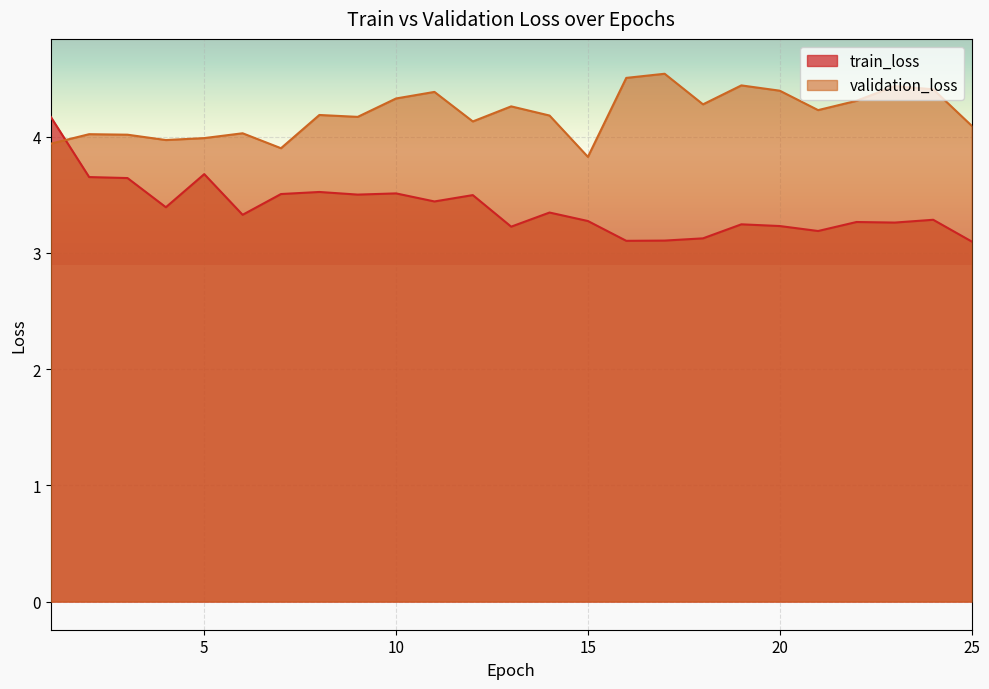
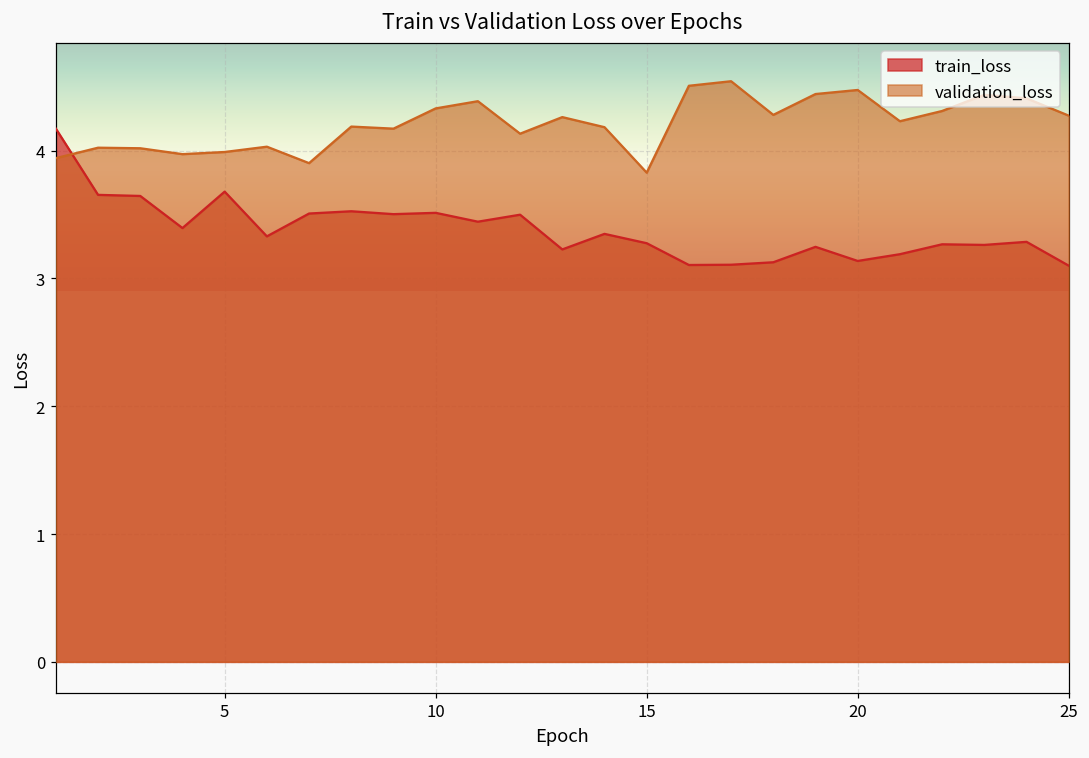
train_loss, 20: 3.23 -> 3.14
validation_loss, 20: 4.40 -> 4.47
validation_loss, 25: 4.10 -> 4.27
